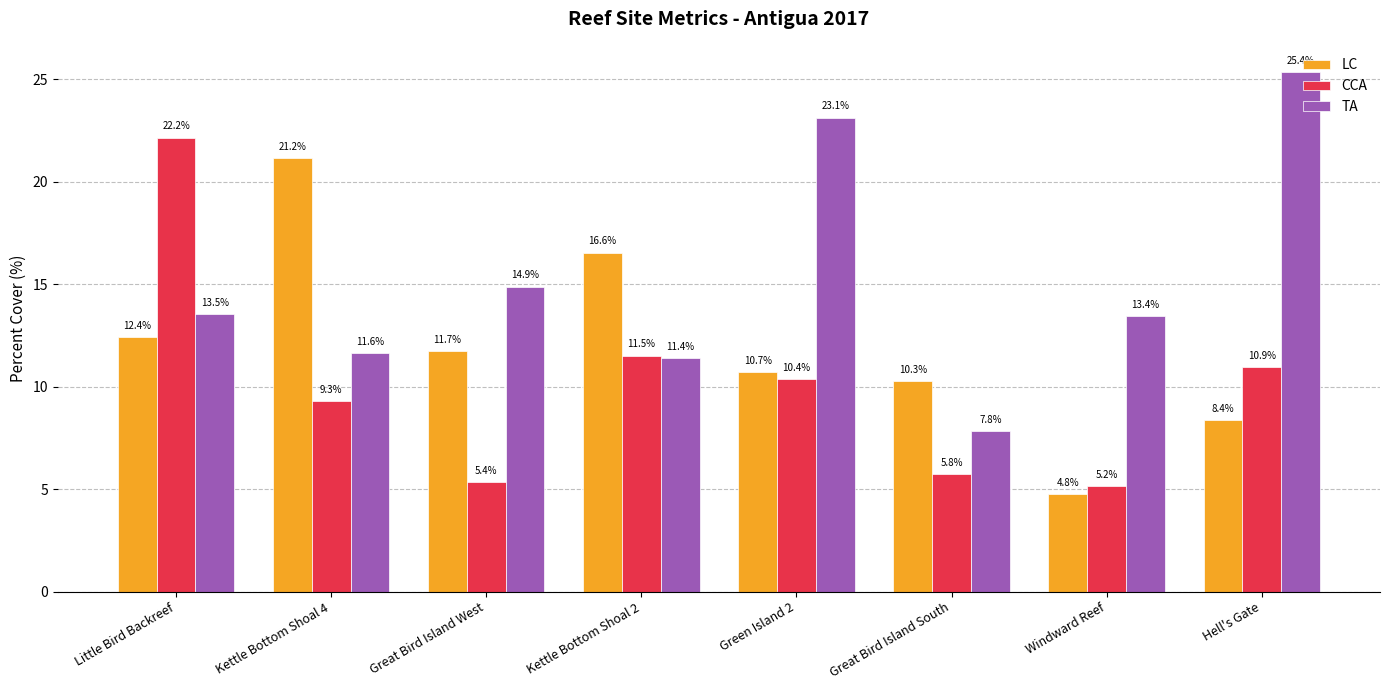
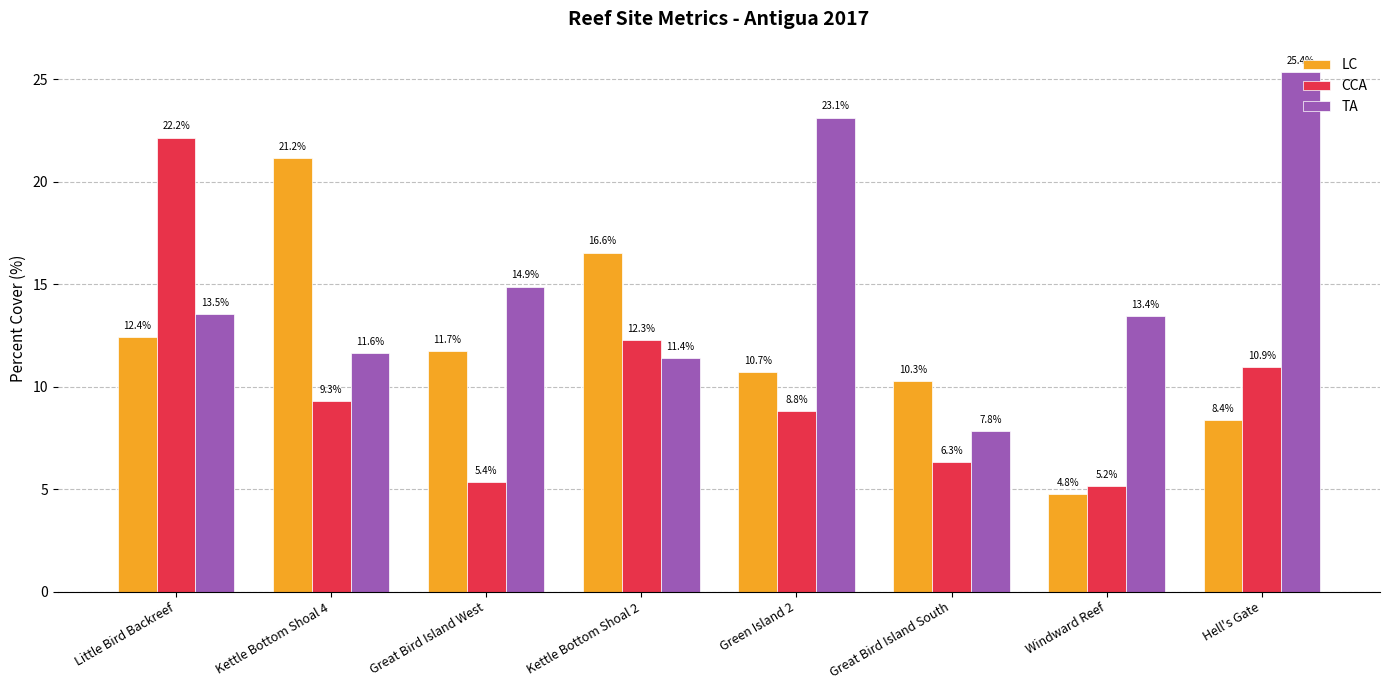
CCA, Kettle Bottom Shoal 2: 11.5% -> 12.3%
CCA, Green Island 2: 10.4% -> 8.8%
CCA, Great Bird Island South: 5.8% -> 6.3%
